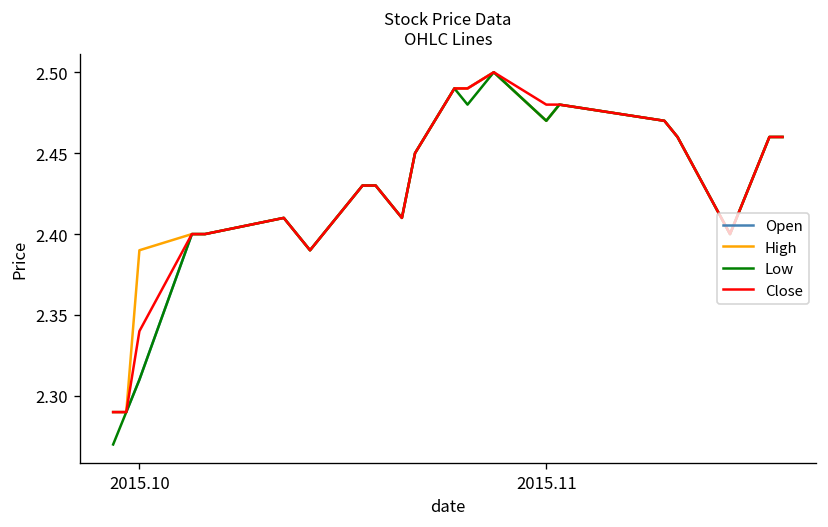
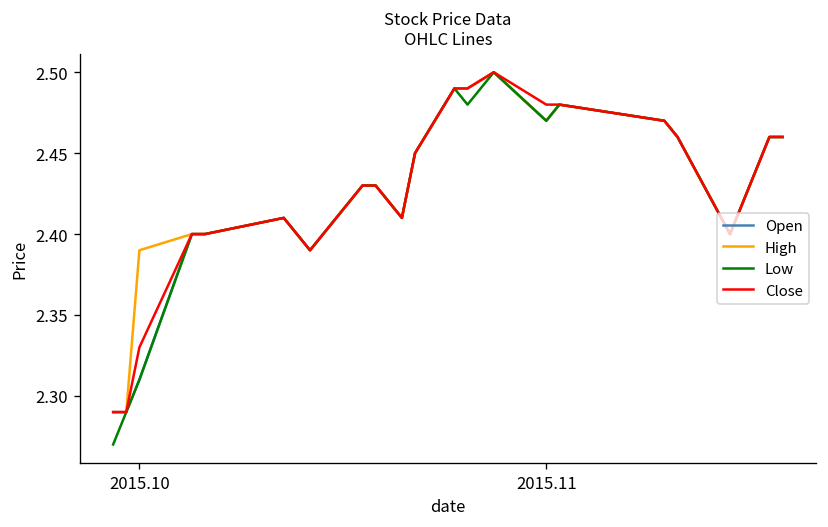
Close, 2015.10: 2.34 -> 2.33
